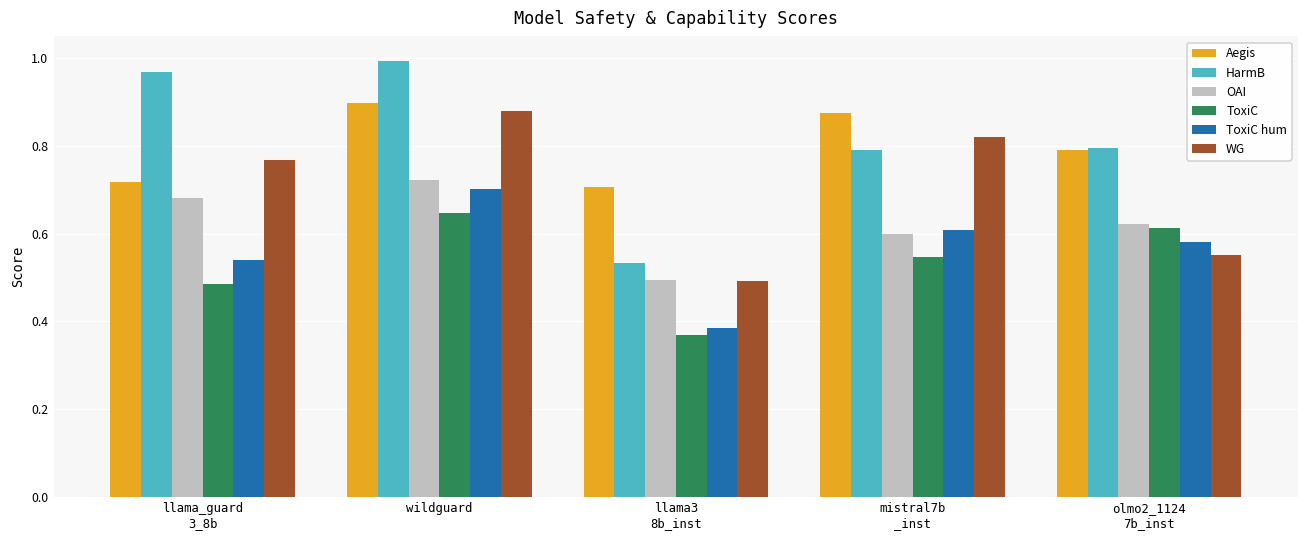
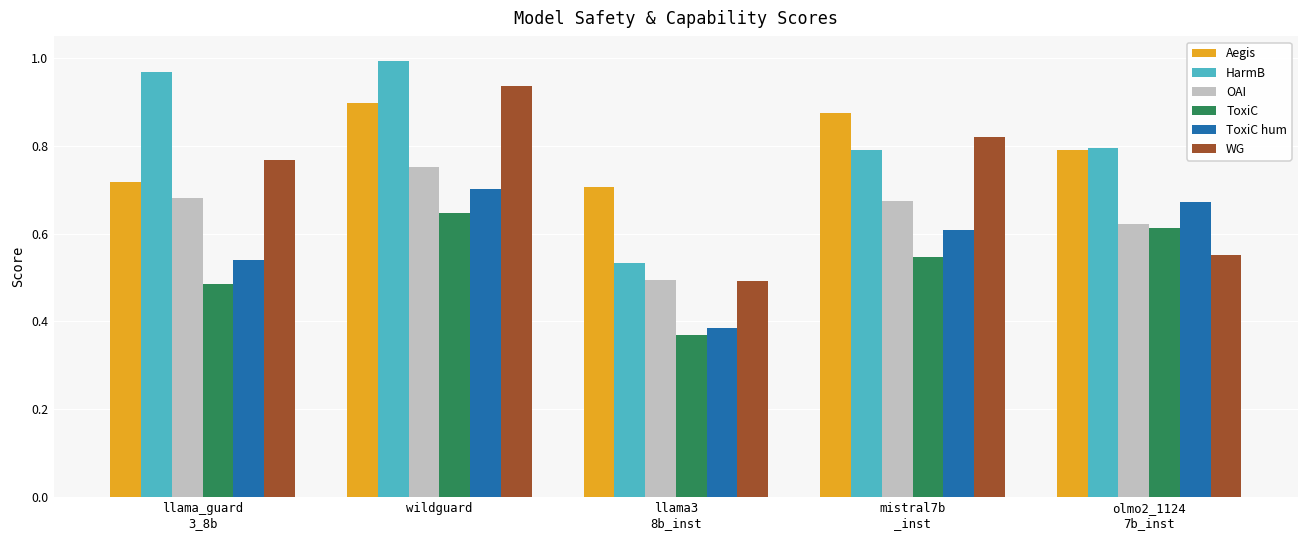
OAI, wildguard: 0.72 -> 0.75
WG, wildguard: 0.88 -> 0.94
OAI, mistral7b _inst: 0.60 -> 0.68
ToxiC hum, olmo2_1124 7b_inst: 0.58 -> 0.67
